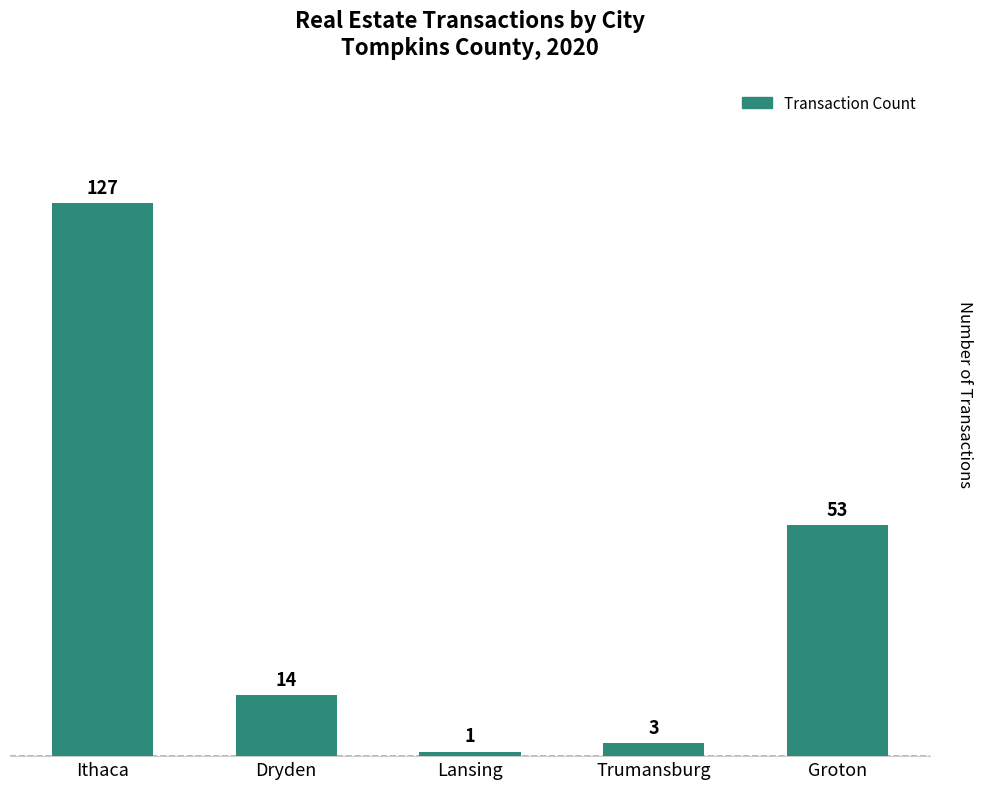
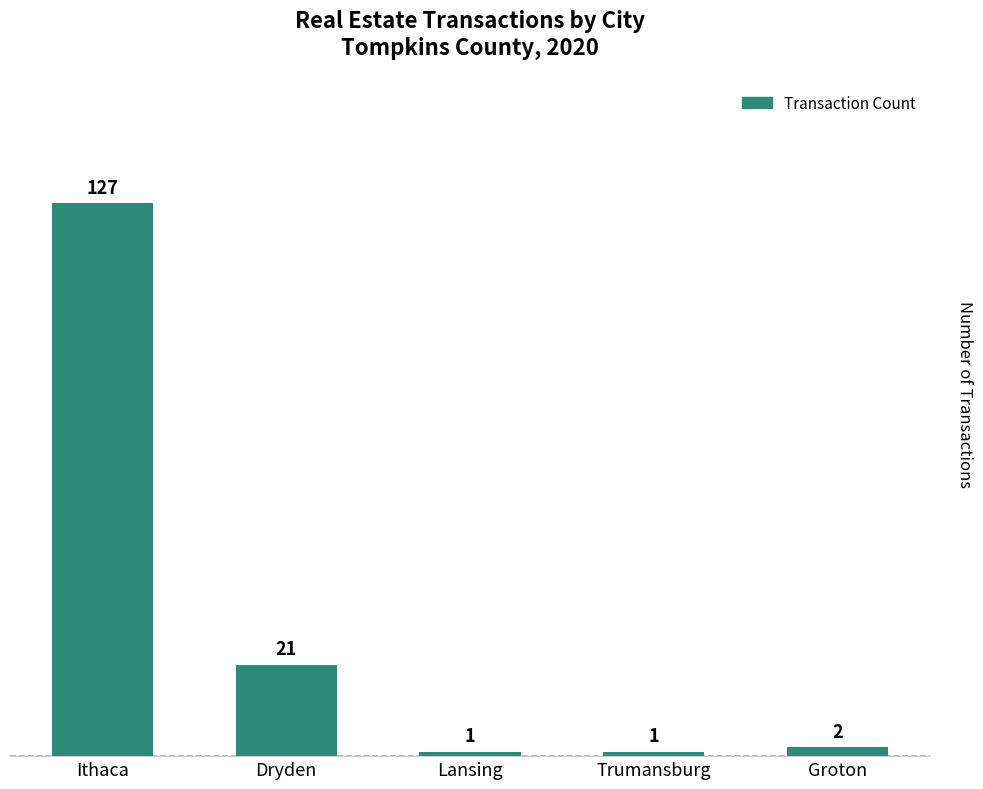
Dryden: 14 -> 21
Trumansburg: 3 -> 1
Groton: 53 -> 2
